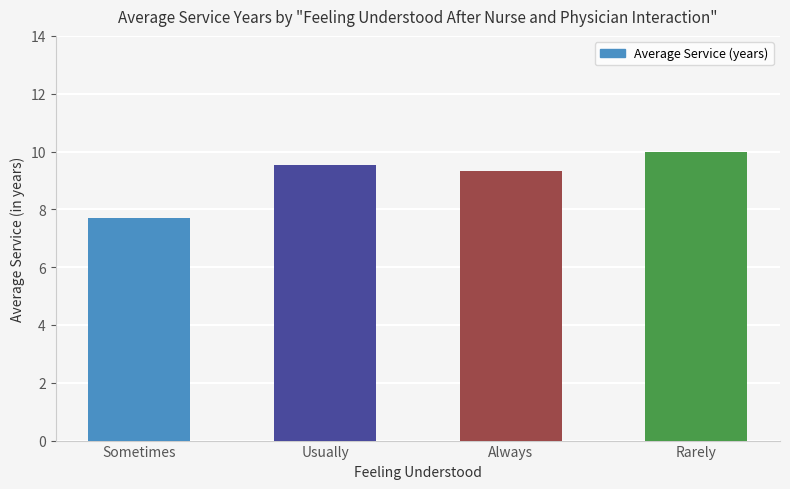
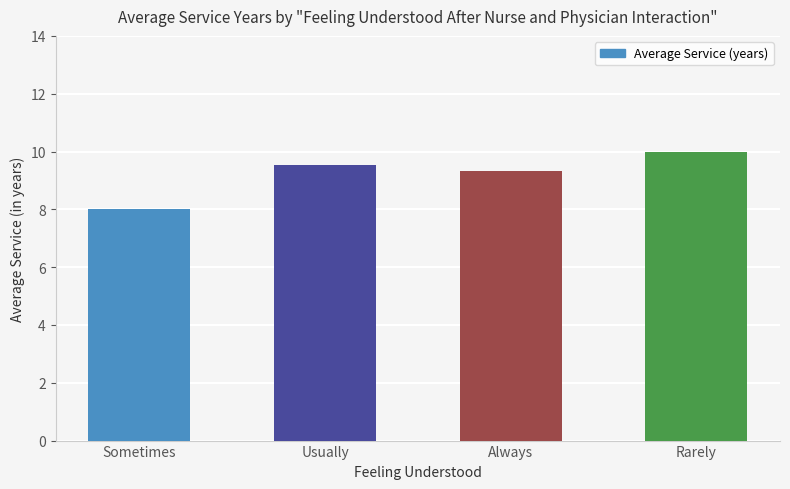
Sometimes: 7.7 -> 8.0
